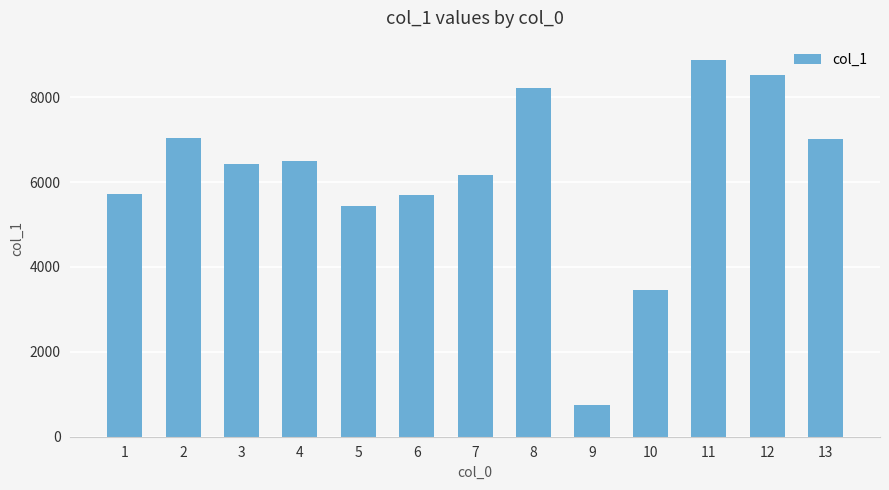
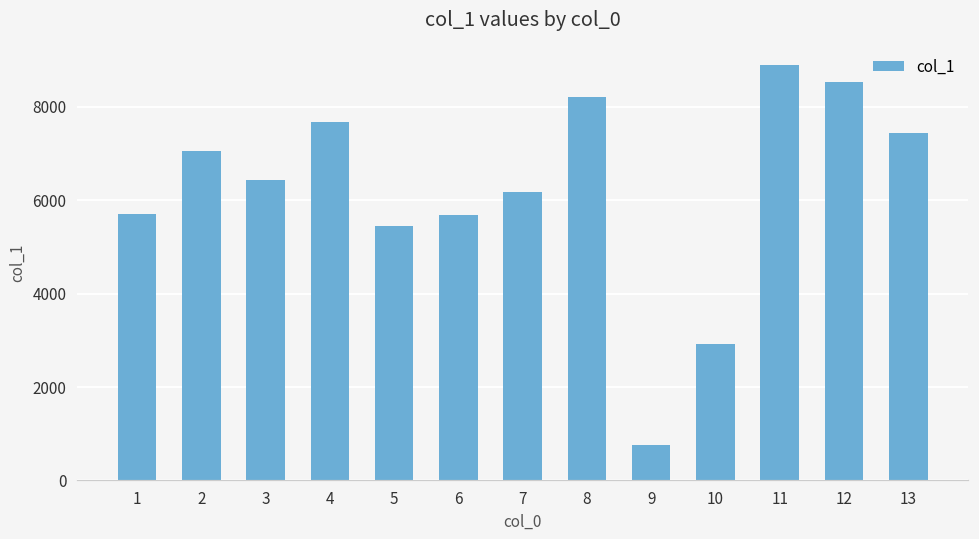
4: 6500 -> 7700
10: 3400 -> 2900
13: 7000 -> 7400
